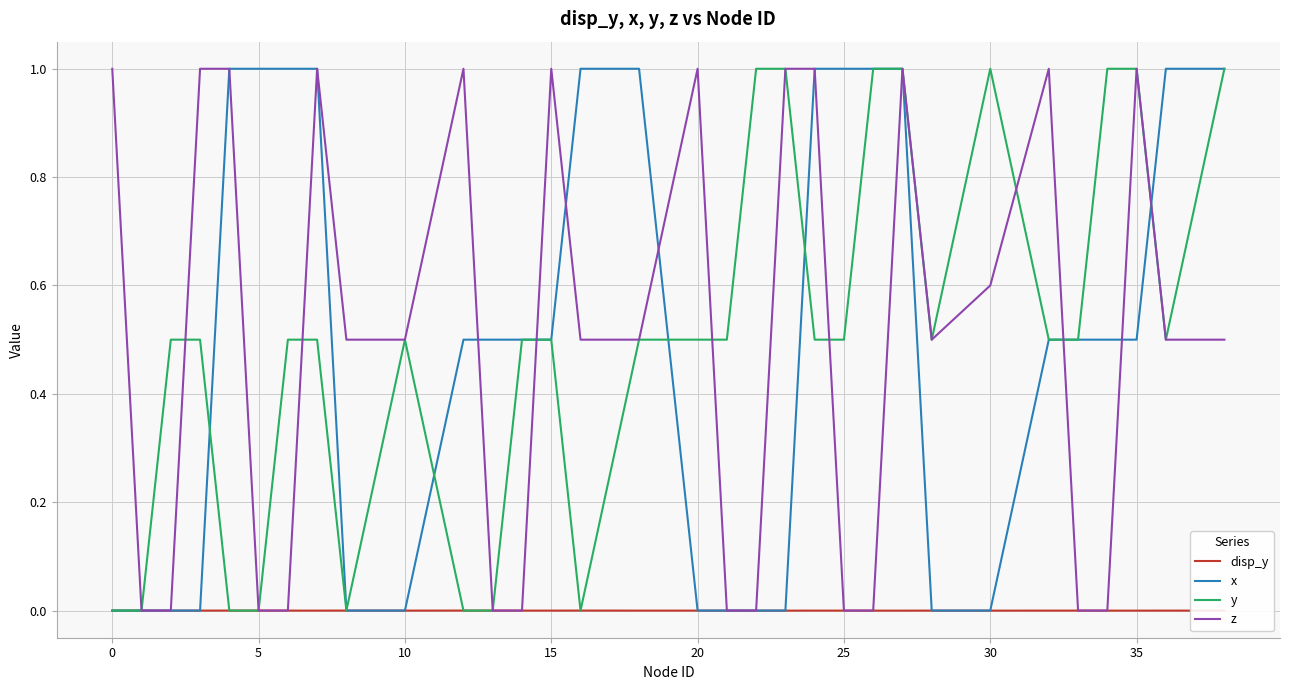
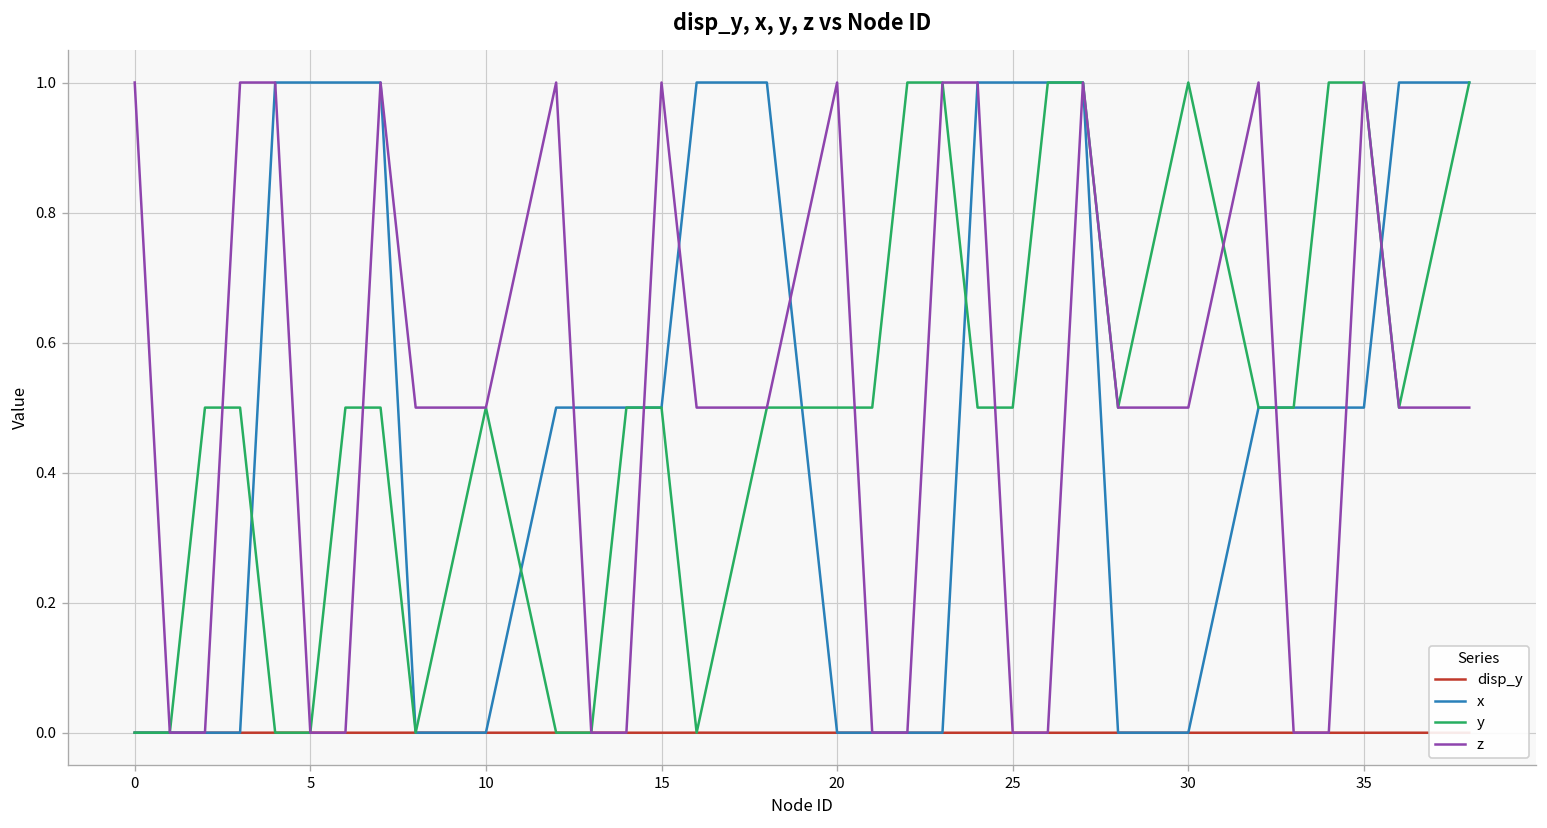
z, 30: 0.6 -> 0.5
